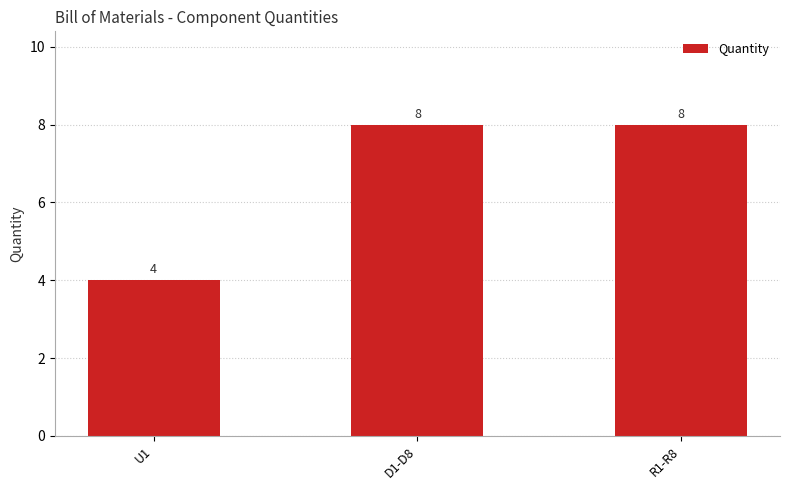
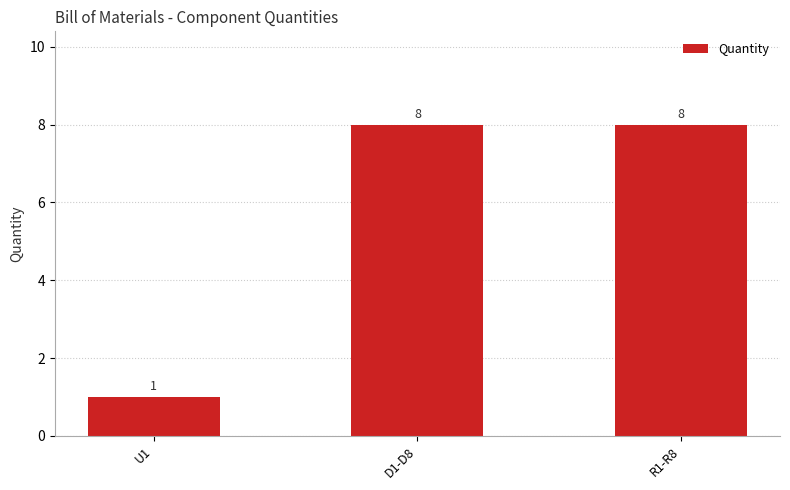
U1: 4 -> 1
